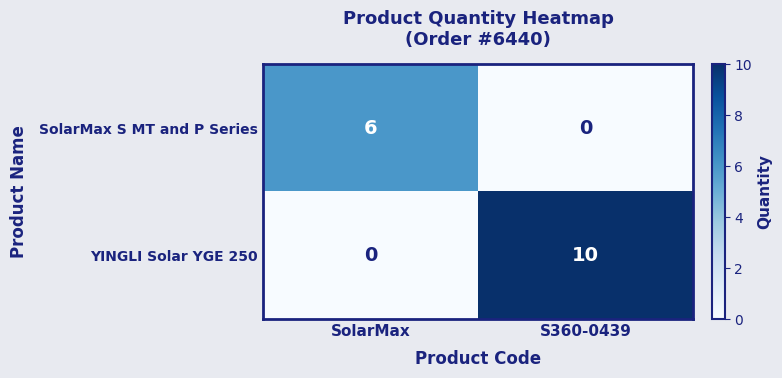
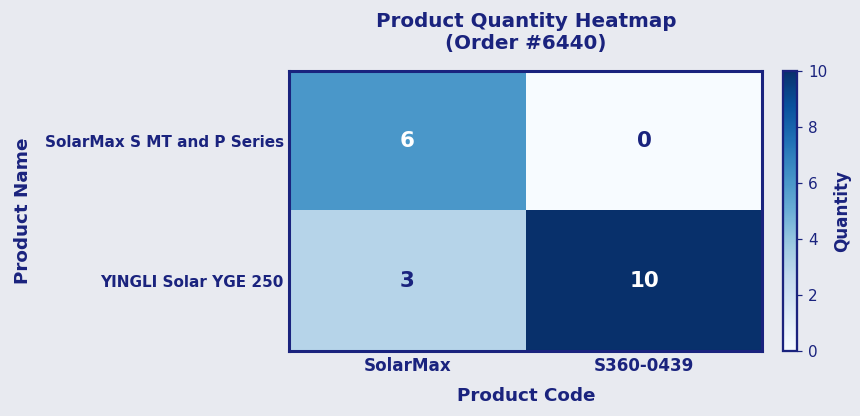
YINGLI Solar YGE 250, SolarMax: 0 -> 3
